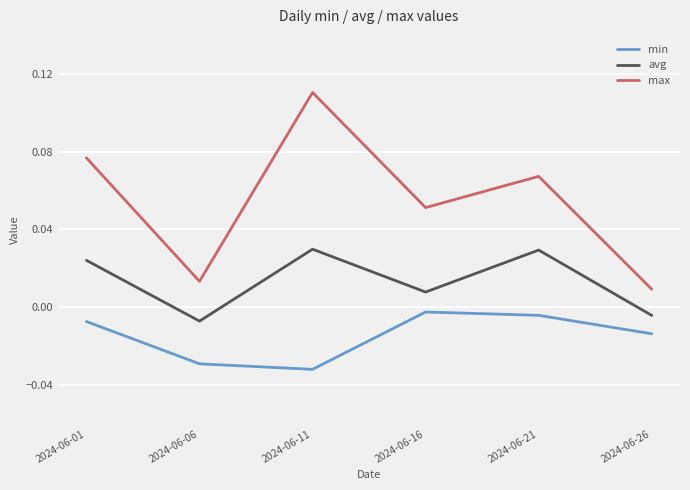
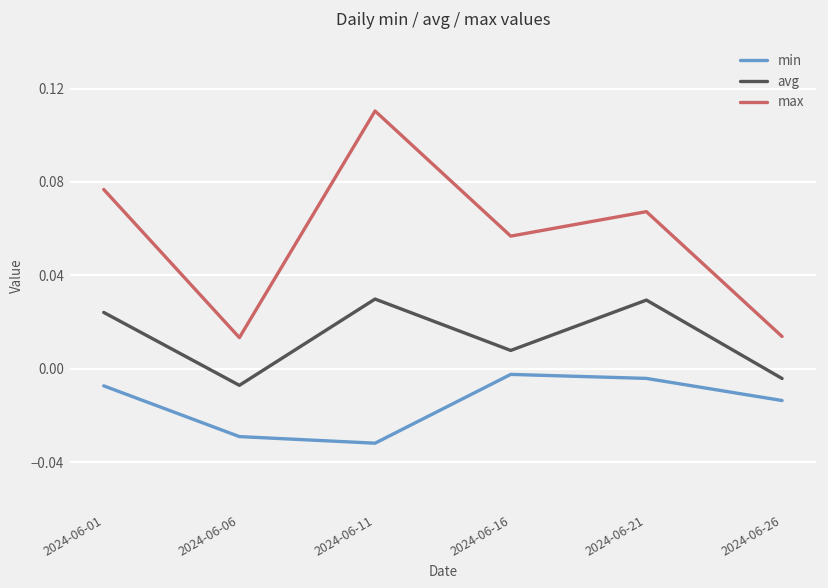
max, 2024-06-16: 0.051 -> 0.057
max, 2024-06-26: 0.009 -> 0.014
